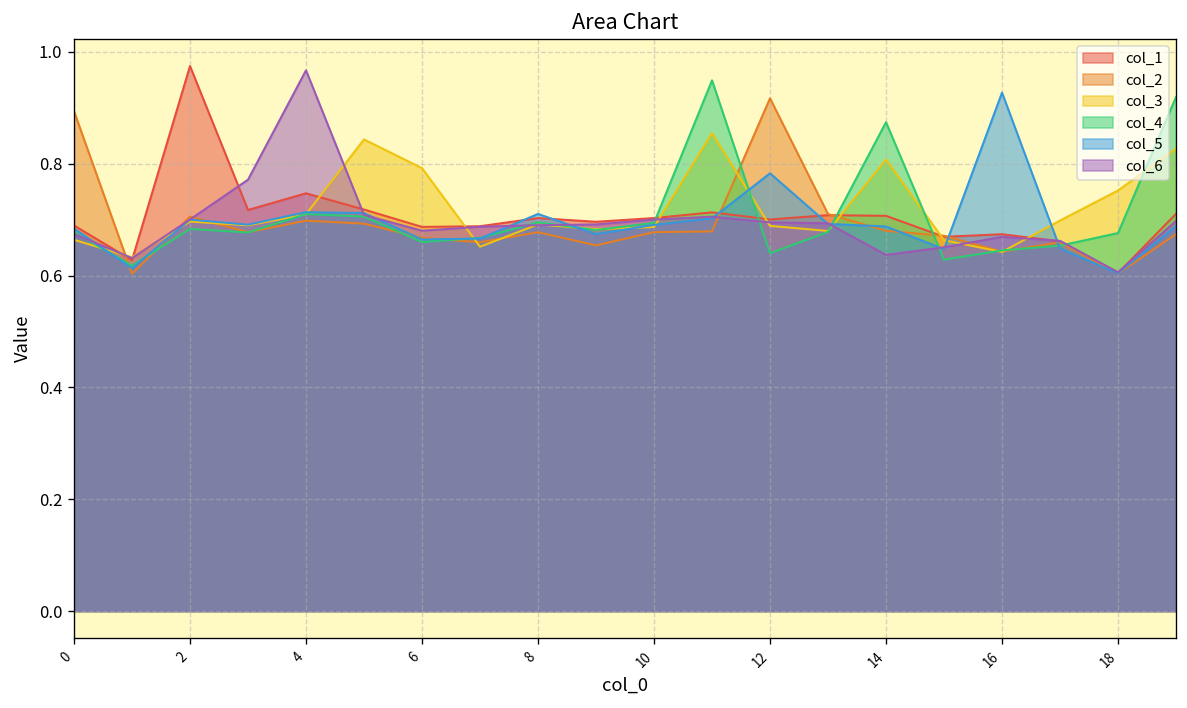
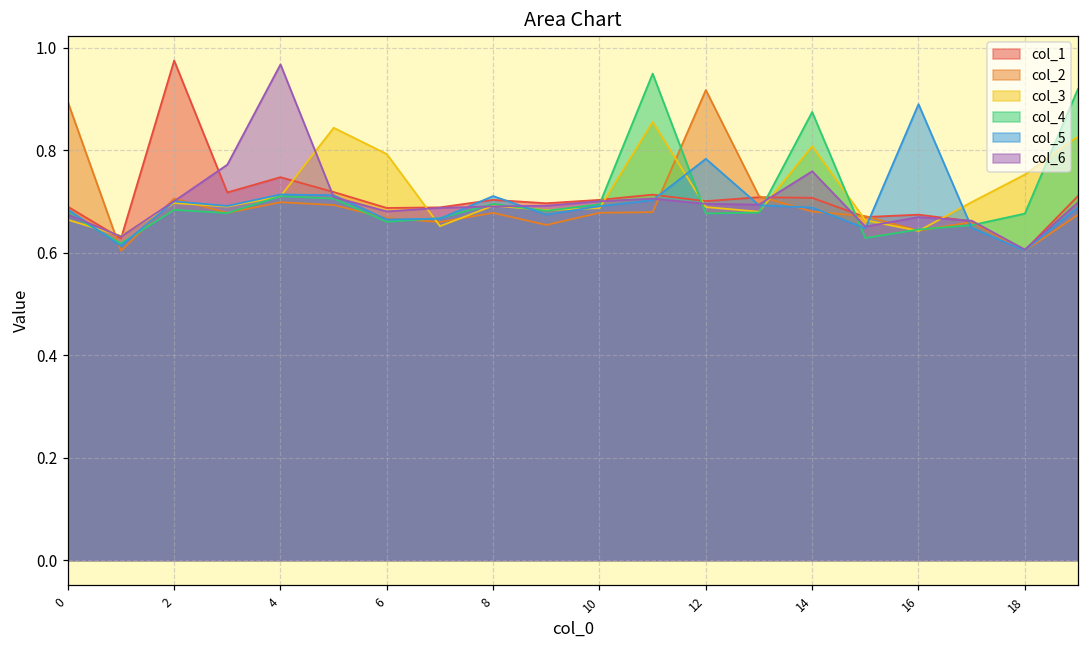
col_4, 12: 0.64 -> 0.68
col_6, 14: 0.64 -> 0.76
col_5, 16: 0.93 -> 0.89
